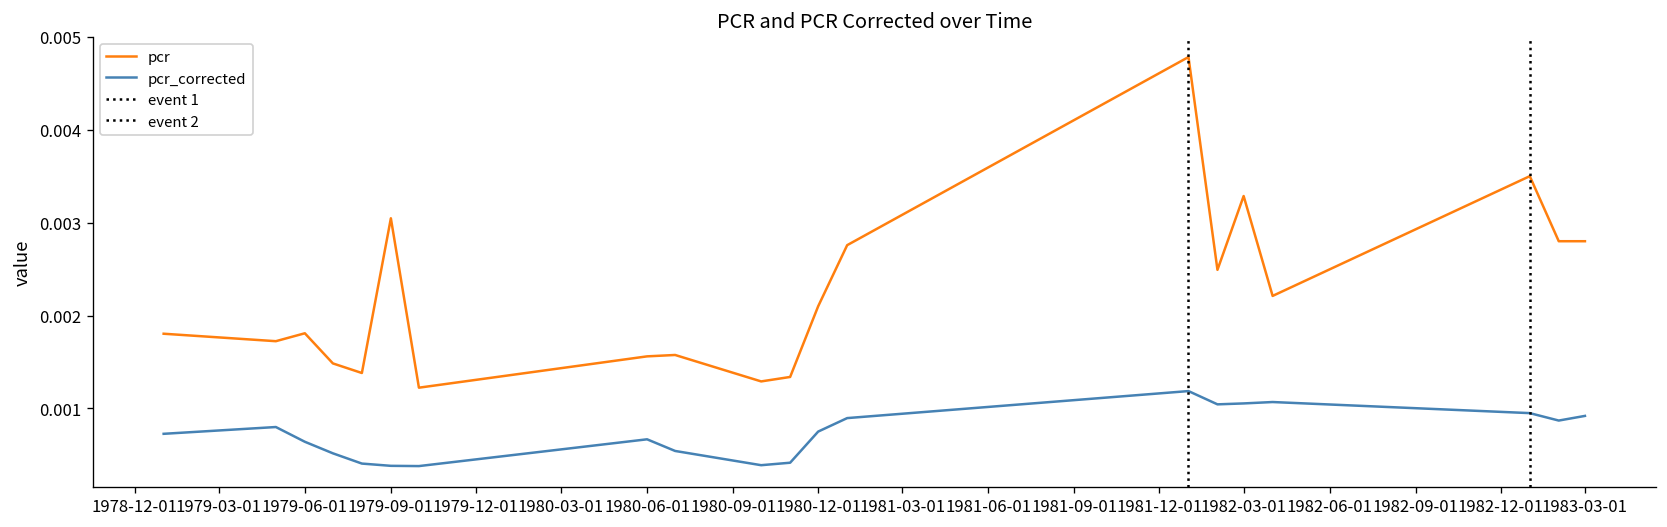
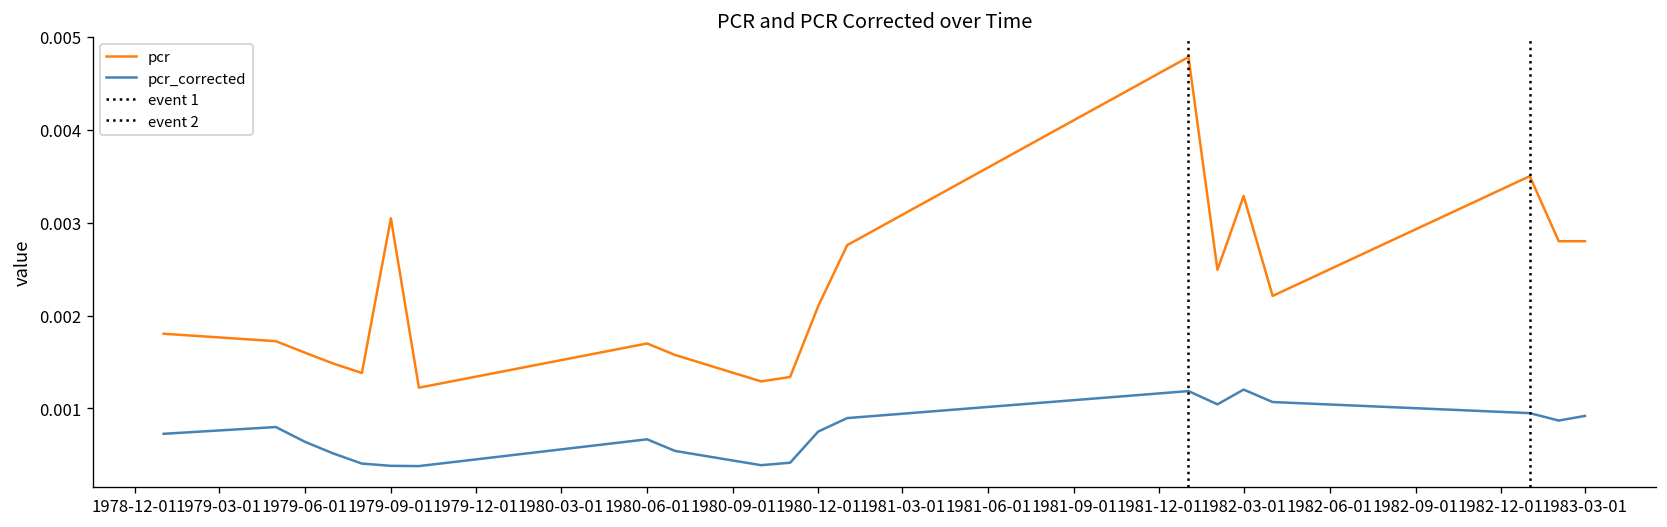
pcr, 1979-06-01: 0.0018 -> 0.0016
pcr, 1980-06-01: 0.0016 -> 0.0017
pcr_corrected, 1982-03-01: 0.0011 -> 0.0012
